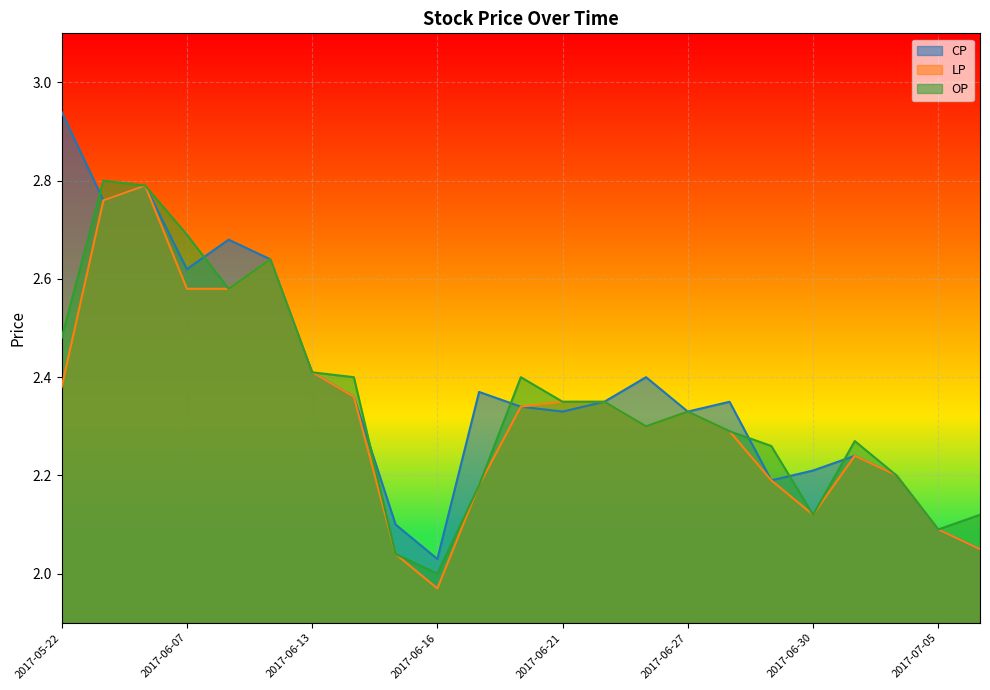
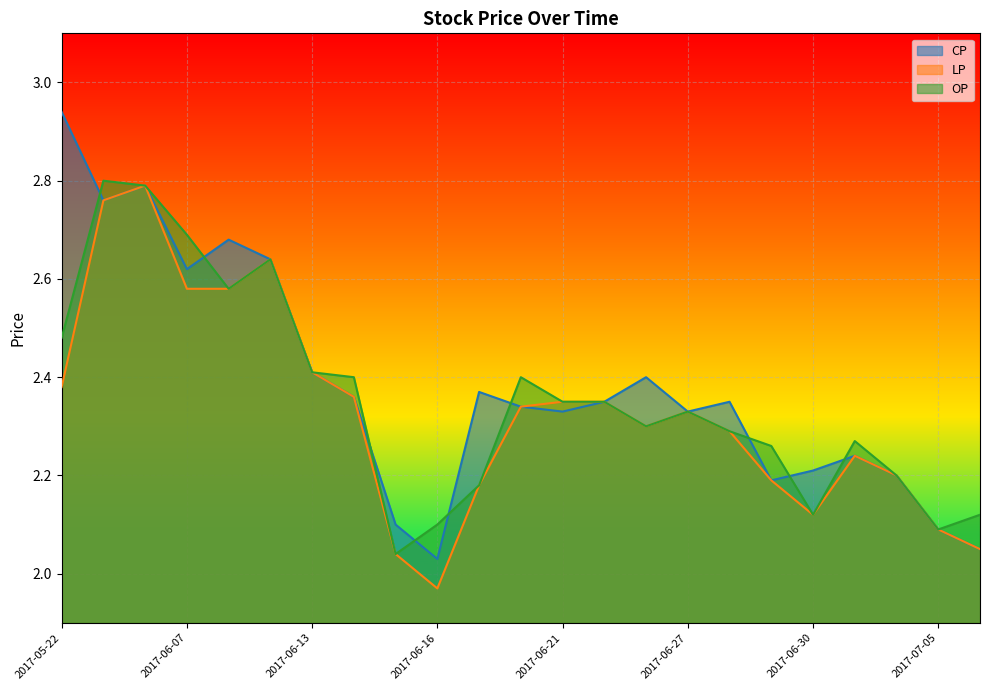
OP, 2017-06-16: 2.0 -> 2.1
